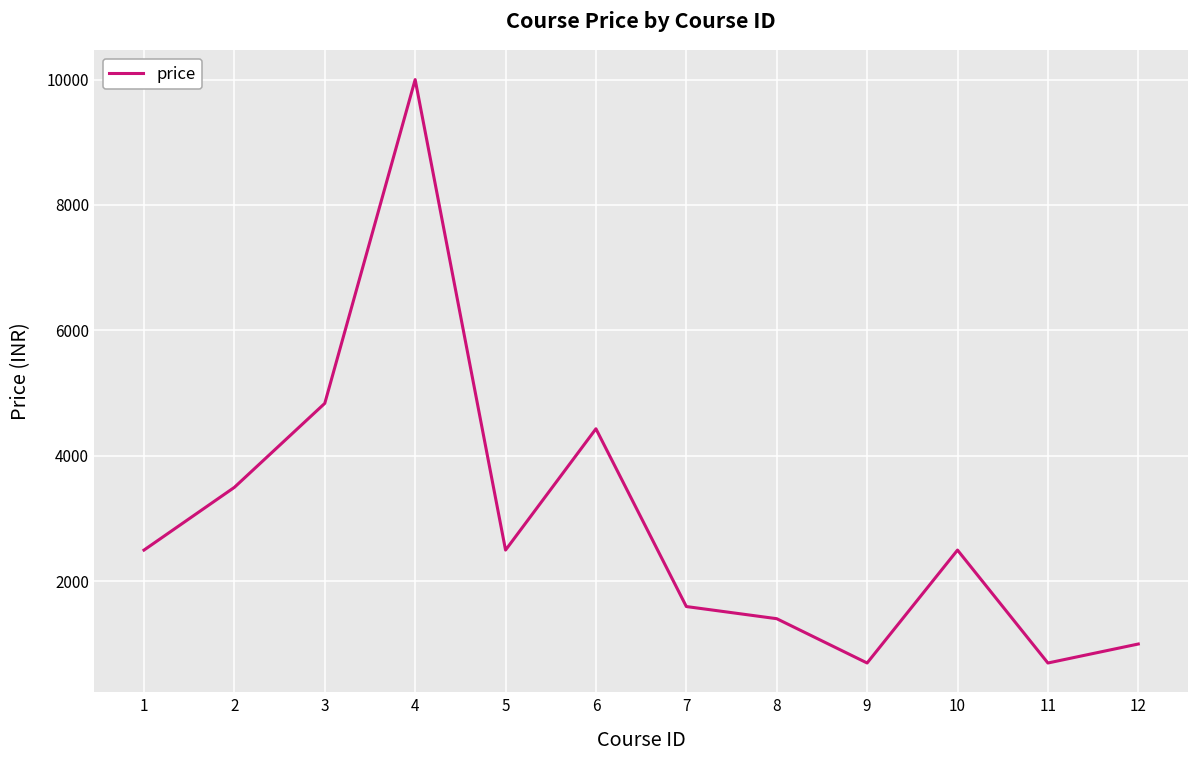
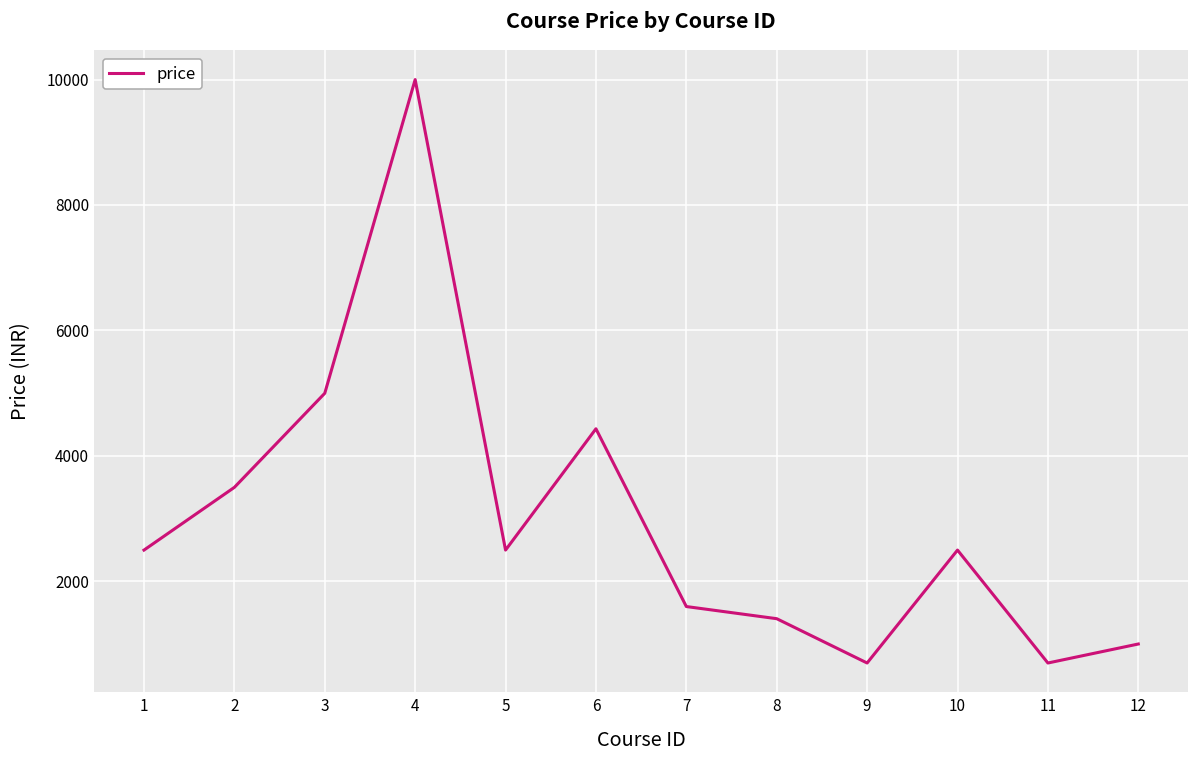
3: 4800 -> 5000
